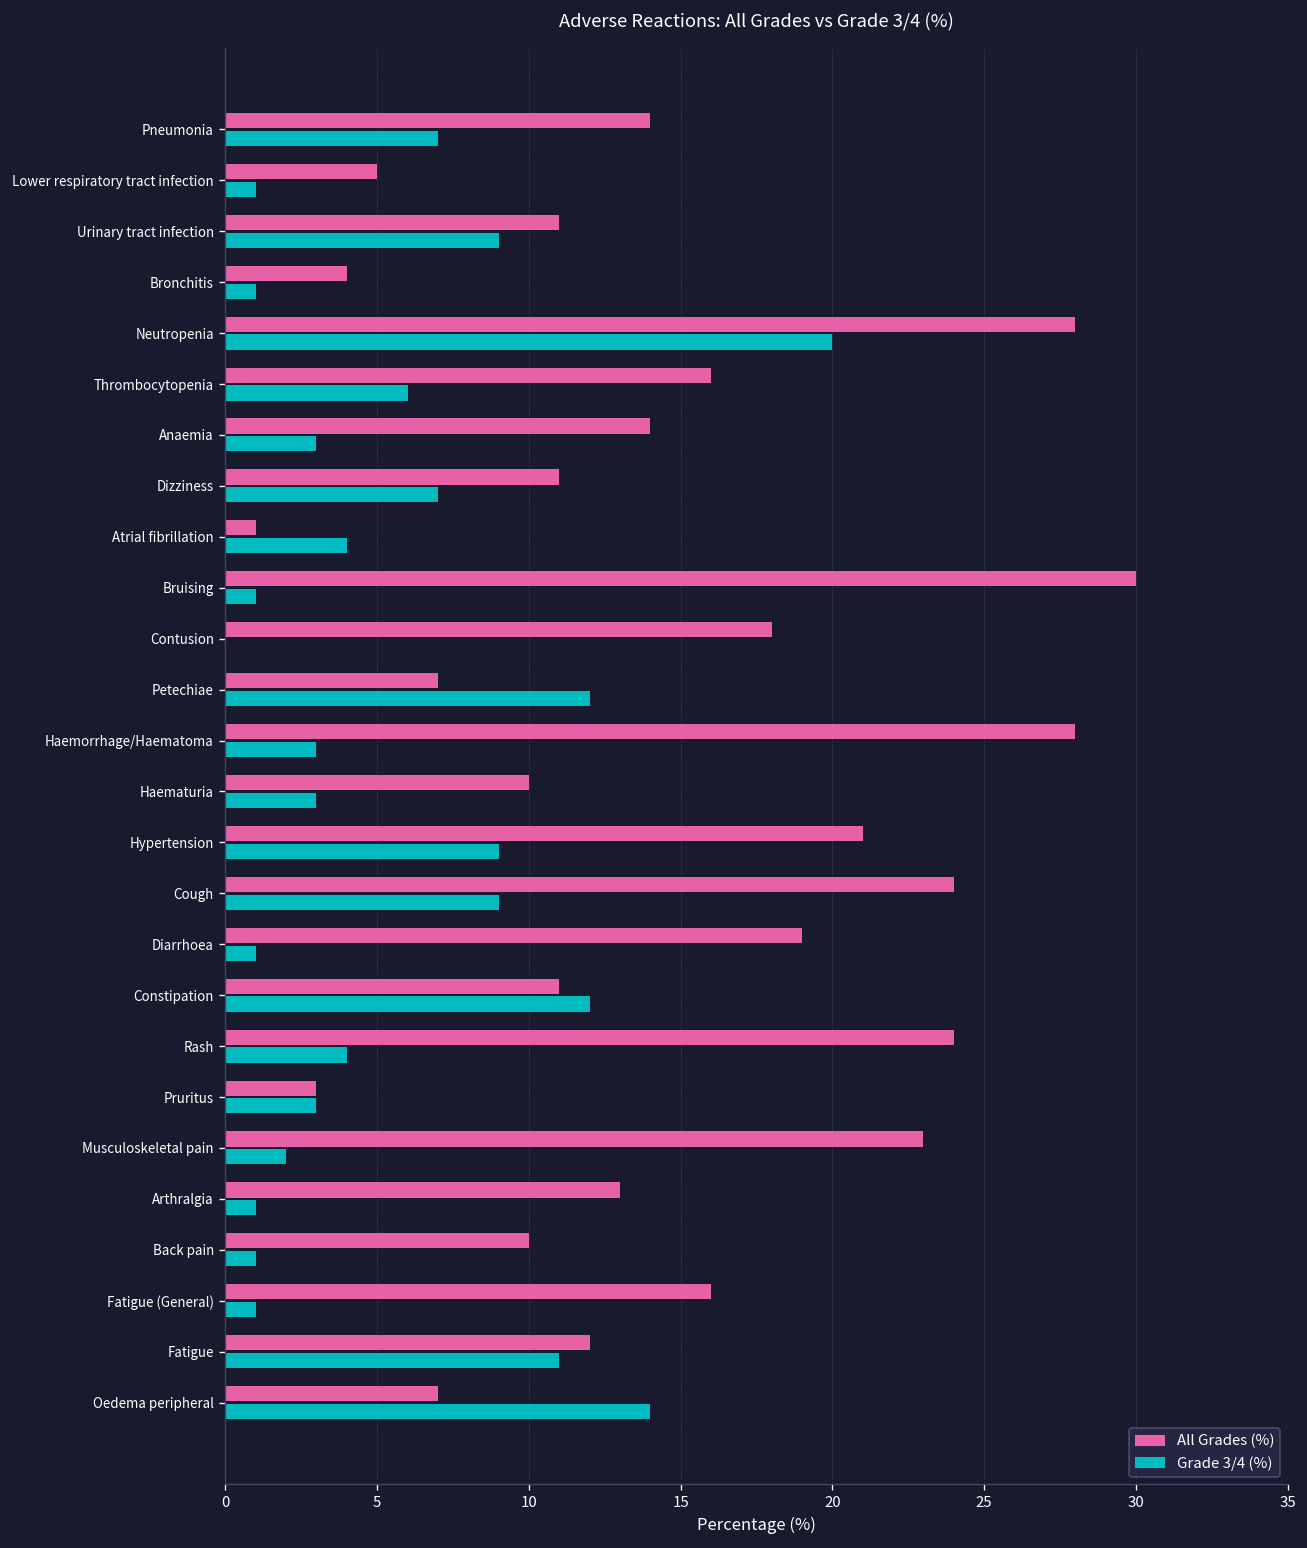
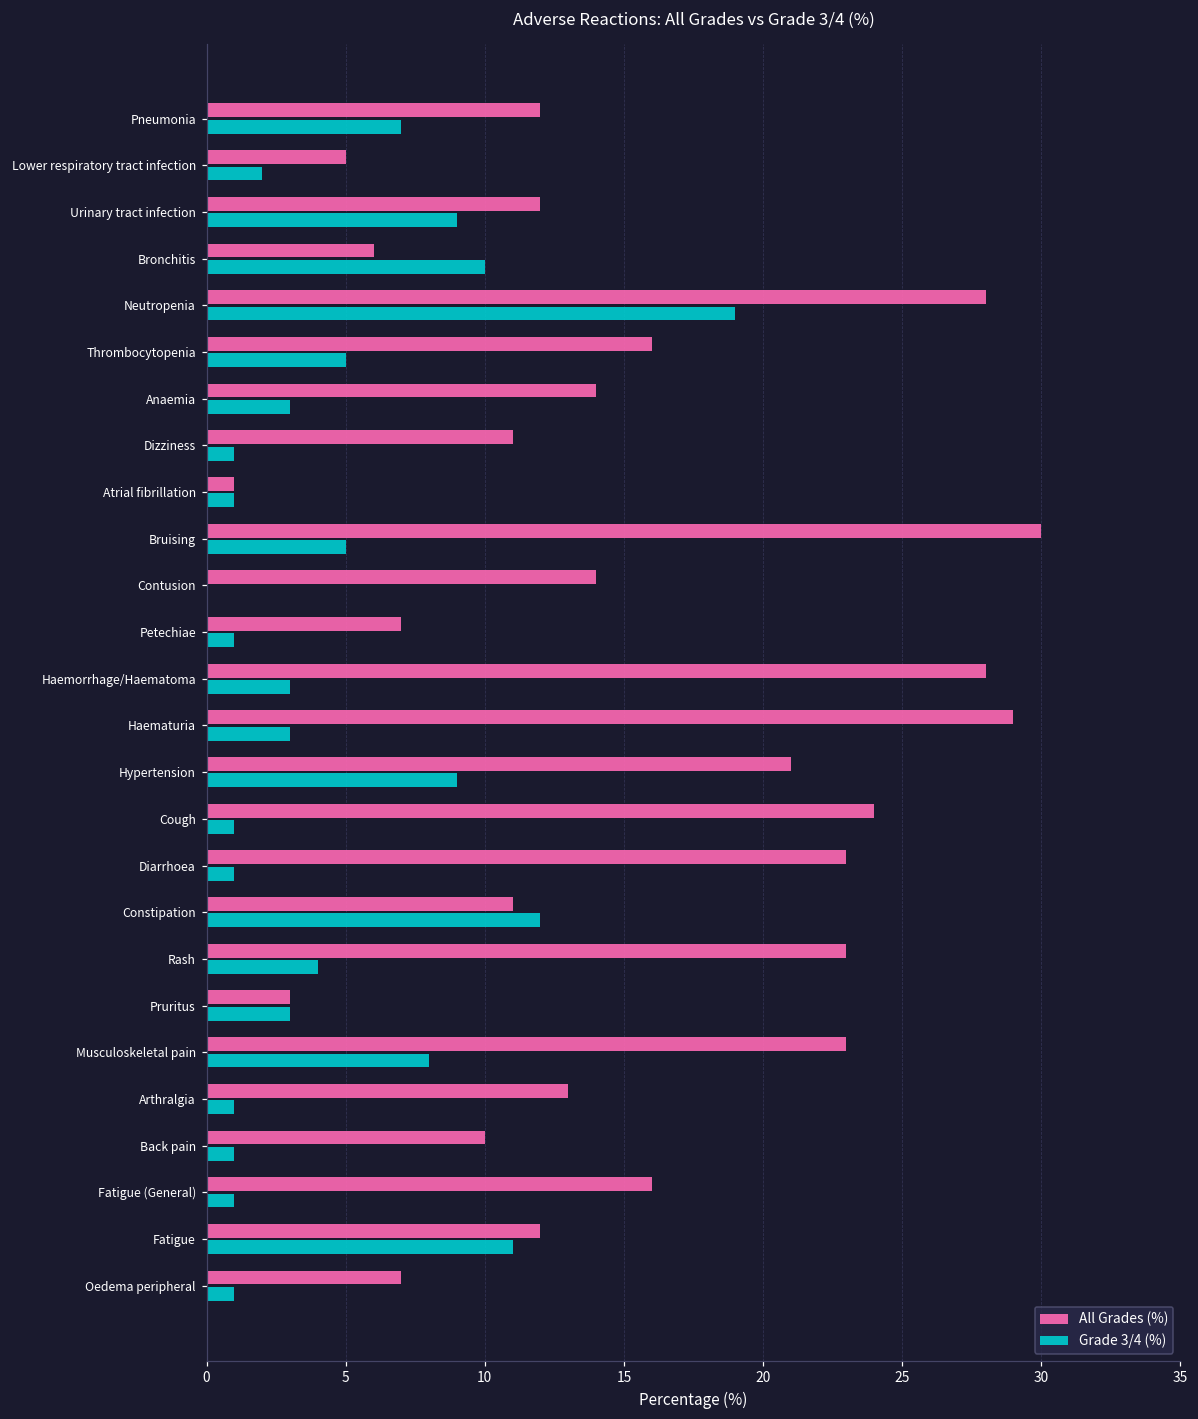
All Grades (%), Pneumonia: 14 -> 12
Grade 3/4 (%), Lower respiratory tract infection: 1 -> 2
All Grades (%), Urinary tract infection: 11 -> 12
All Grades (%), Bronchitis: 4 -> 6
Grade 3/4 (%), Bronchitis: 1 -> 10
Grade 3/4 (%), Neutropenia: 20 -> 19
Grade 3/4 (%), Thrombocytopenia: 6 -> 5
Grade 3/4 (%), Dizziness: 7 -> 1
Grade 3/4 (%), Atrial fibrillation: 4 -> 1
Grade 3/4 (%), Bruising: 1 -> 5
All Grades (%), Contusion: 18 -> 14
Grade 3/4 (%), Petechiae: 12 -> 1
All Grades (%), Haematuria: 10 -> 29
Grade 3/4 (%), Cough: 9 -> 1
All Grades (%), Diarrhoea: 19 -> 23
All Grades (%), Rash: 24 -> 23
Grade 3/4 (%), Musculoskeletal pain: 2 -> 8
Grade 3/4 (%), Oedema peripheral: 14 -> 1
